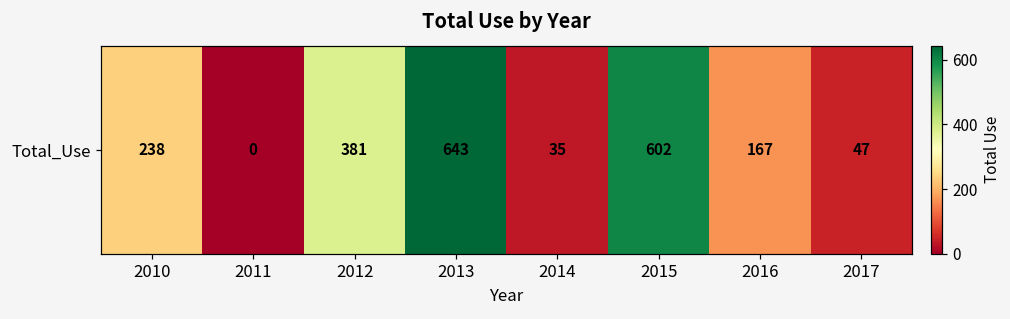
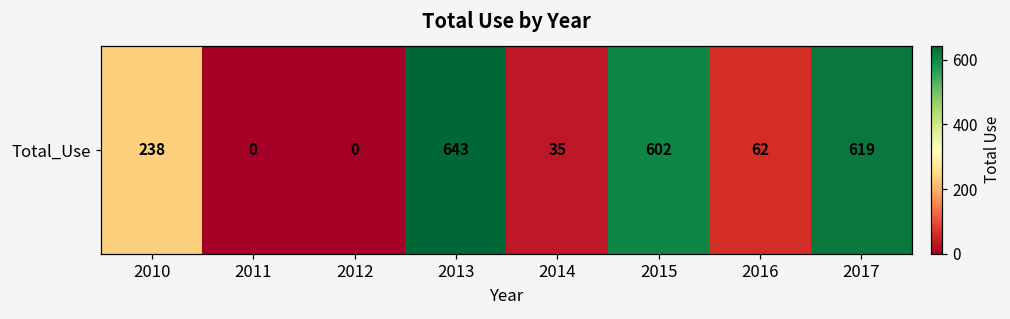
Total_Use, 2012: 381 -> 0
Total_Use, 2016: 167 -> 62
Total_Use, 2017: 47 -> 619
